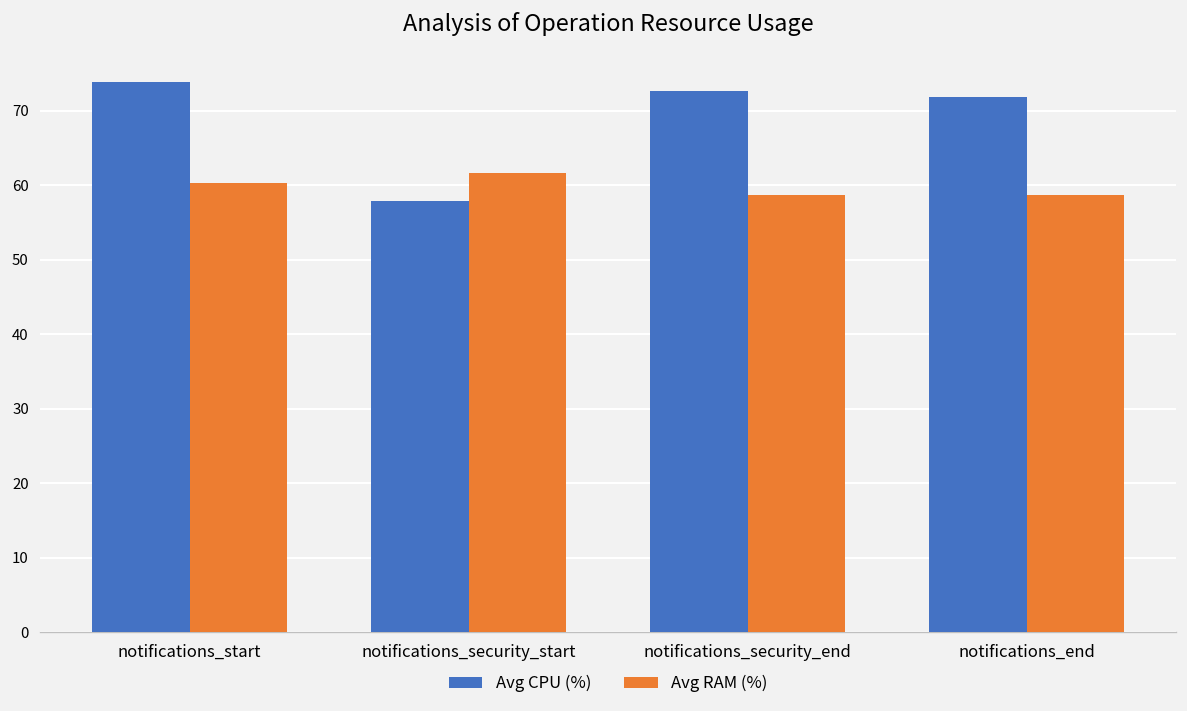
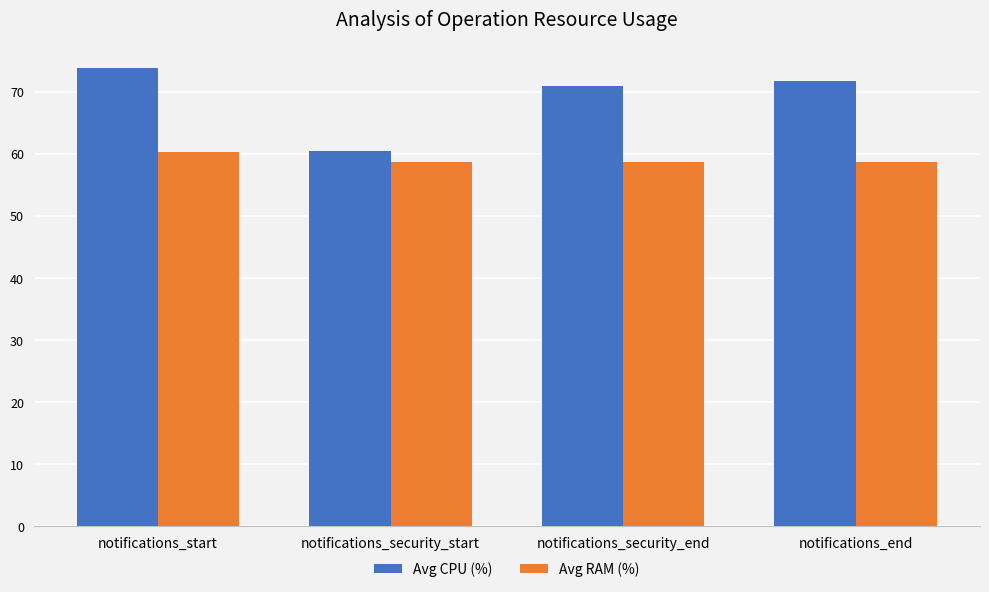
Avg CPU (%), notifications_security_start: 58 -> 60
Avg RAM (%), notifications_security_start: 62 -> 59
Avg CPU (%), notifications_security_end: 73 -> 71
